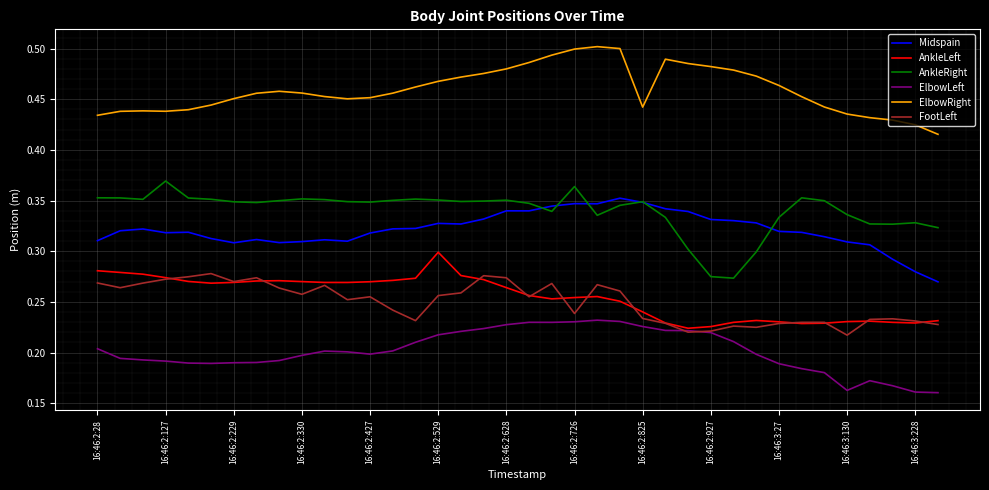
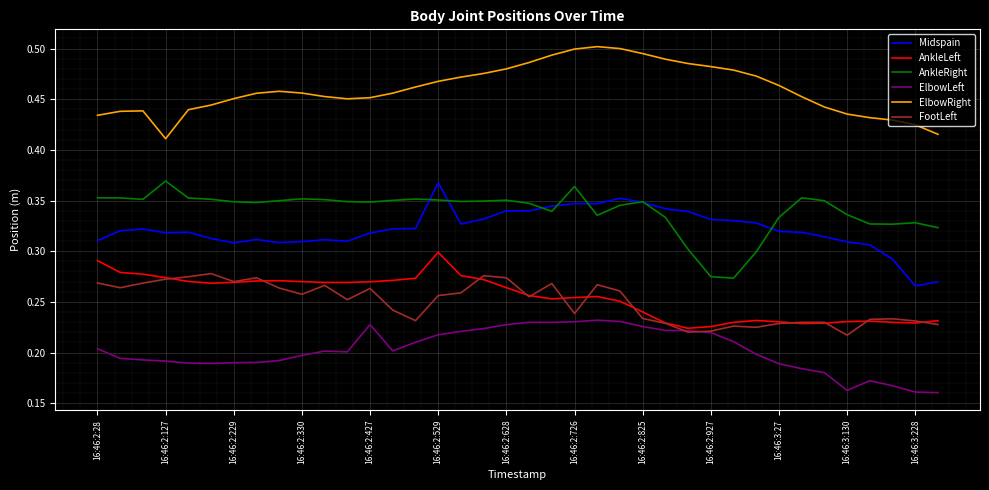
AnkleLeft, 16:46:2:28: 0.281 -> 0.291
ElbowRight, 16:46:2:127: 0.438 -> 0.411
ElbowLeft, 16:46:2:427: 0.198 -> 0.228
FootLeft, 16:46:2:427: 0.255 -> 0.263
Midspain, 16:46:2:529: 0.327 -> 0.368
ElbowRight, 16:46:2:825: 0.442 -> 0.495
Midspain, 16:46:3:228: 0.280 -> 0.266
